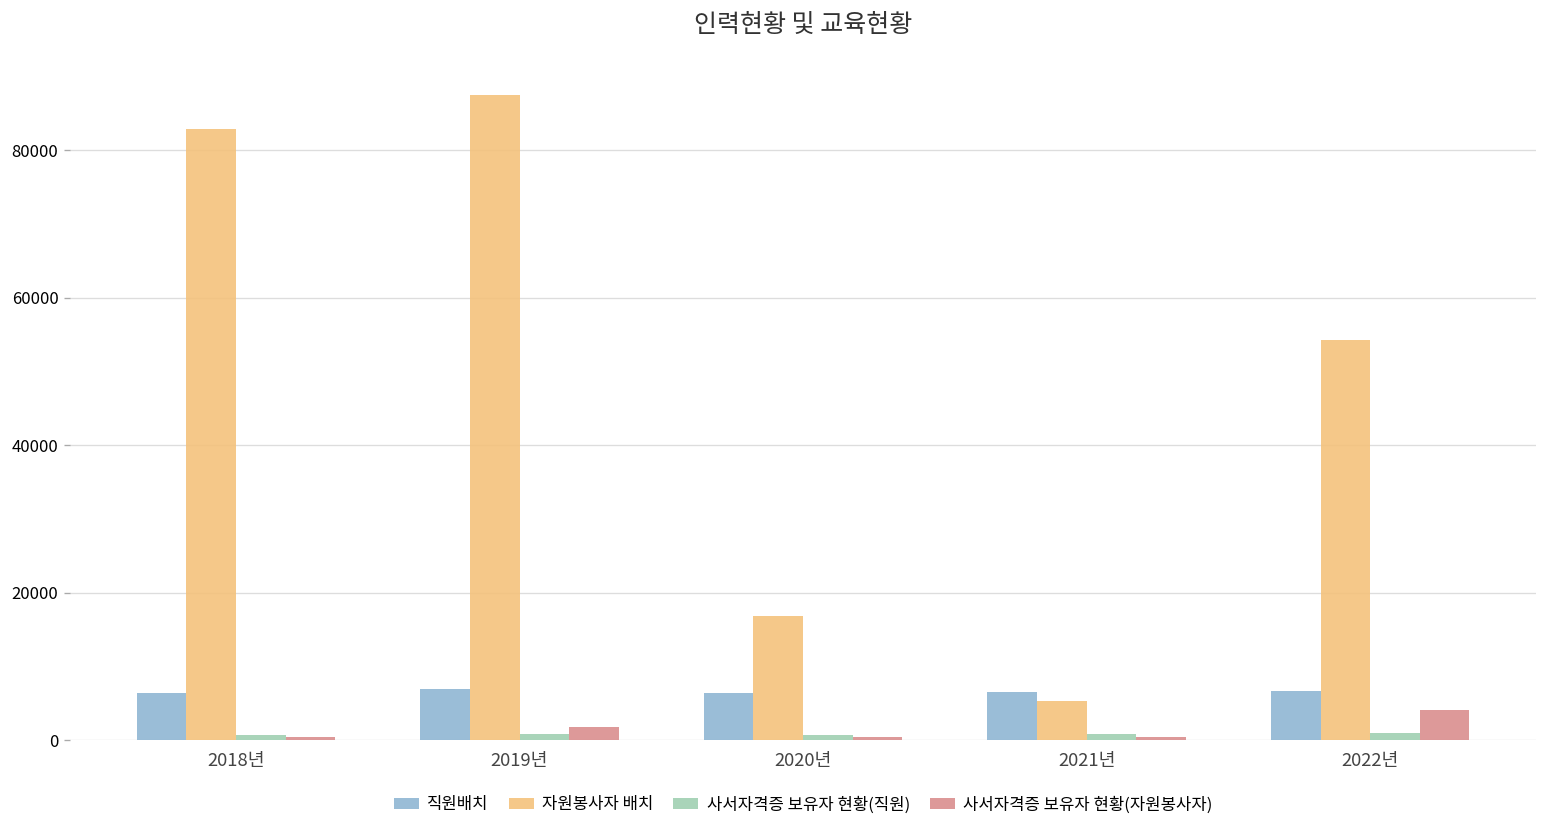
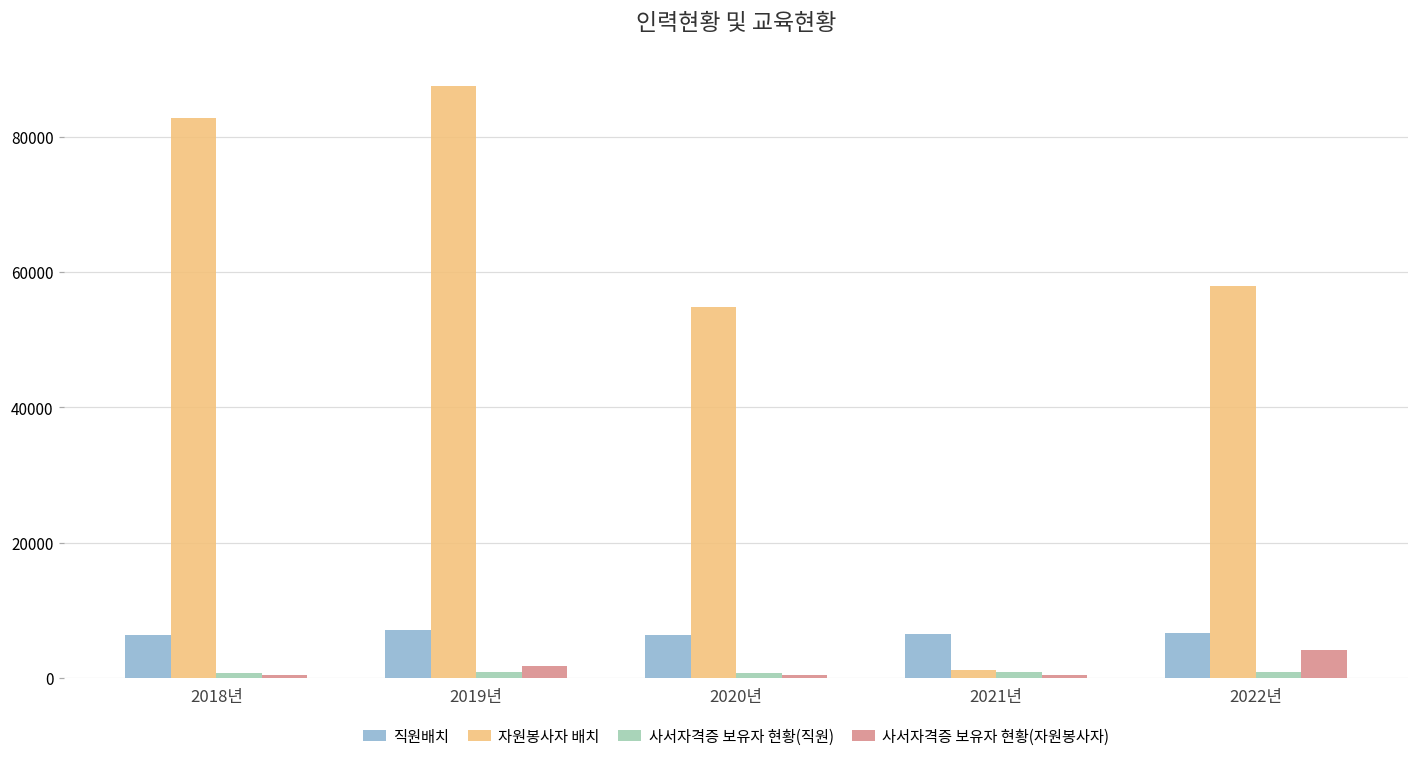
자원봉사자 배치, 2020년: 17000 -> 55000
자원봉사자 배치, 2021년: 5000 -> 1000
자원봉사자 배치, 2022년: 54000 -> 58000
